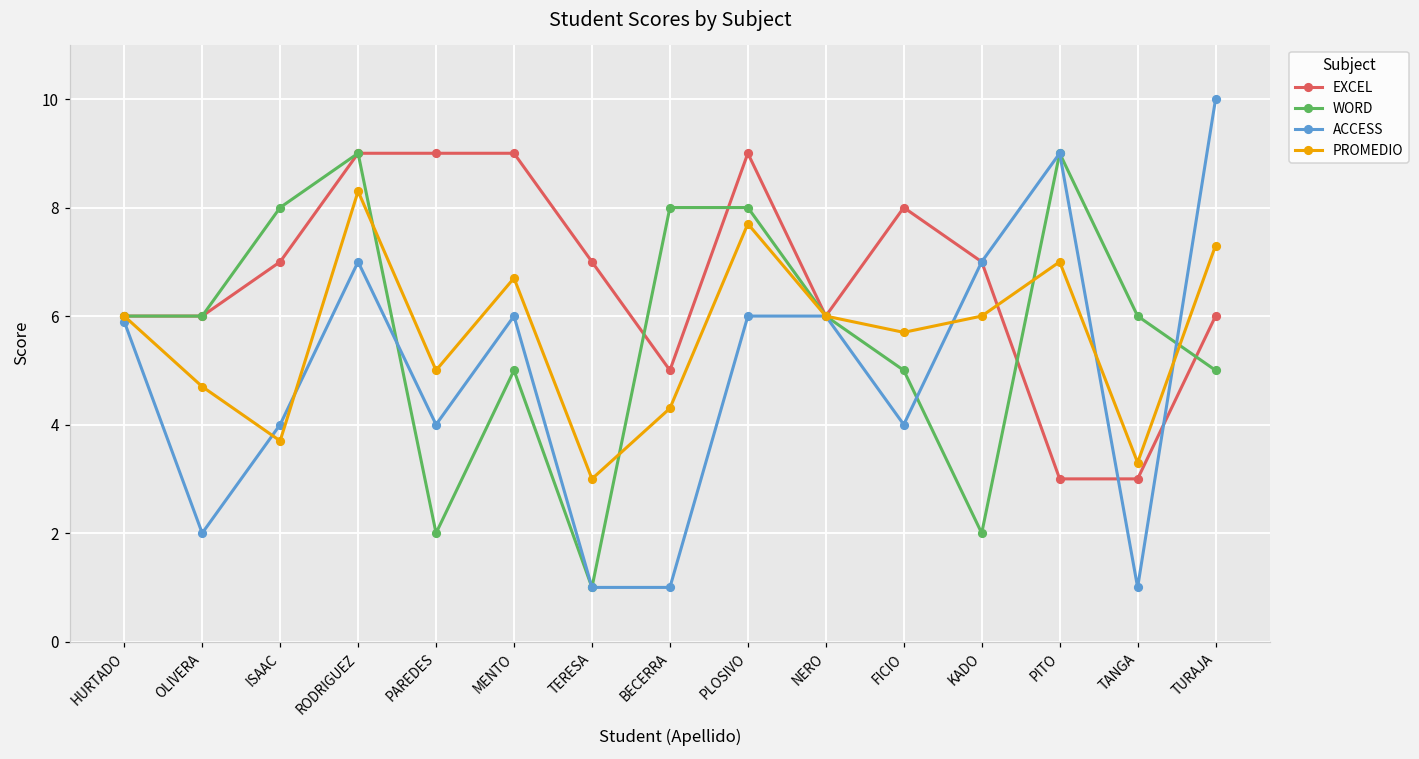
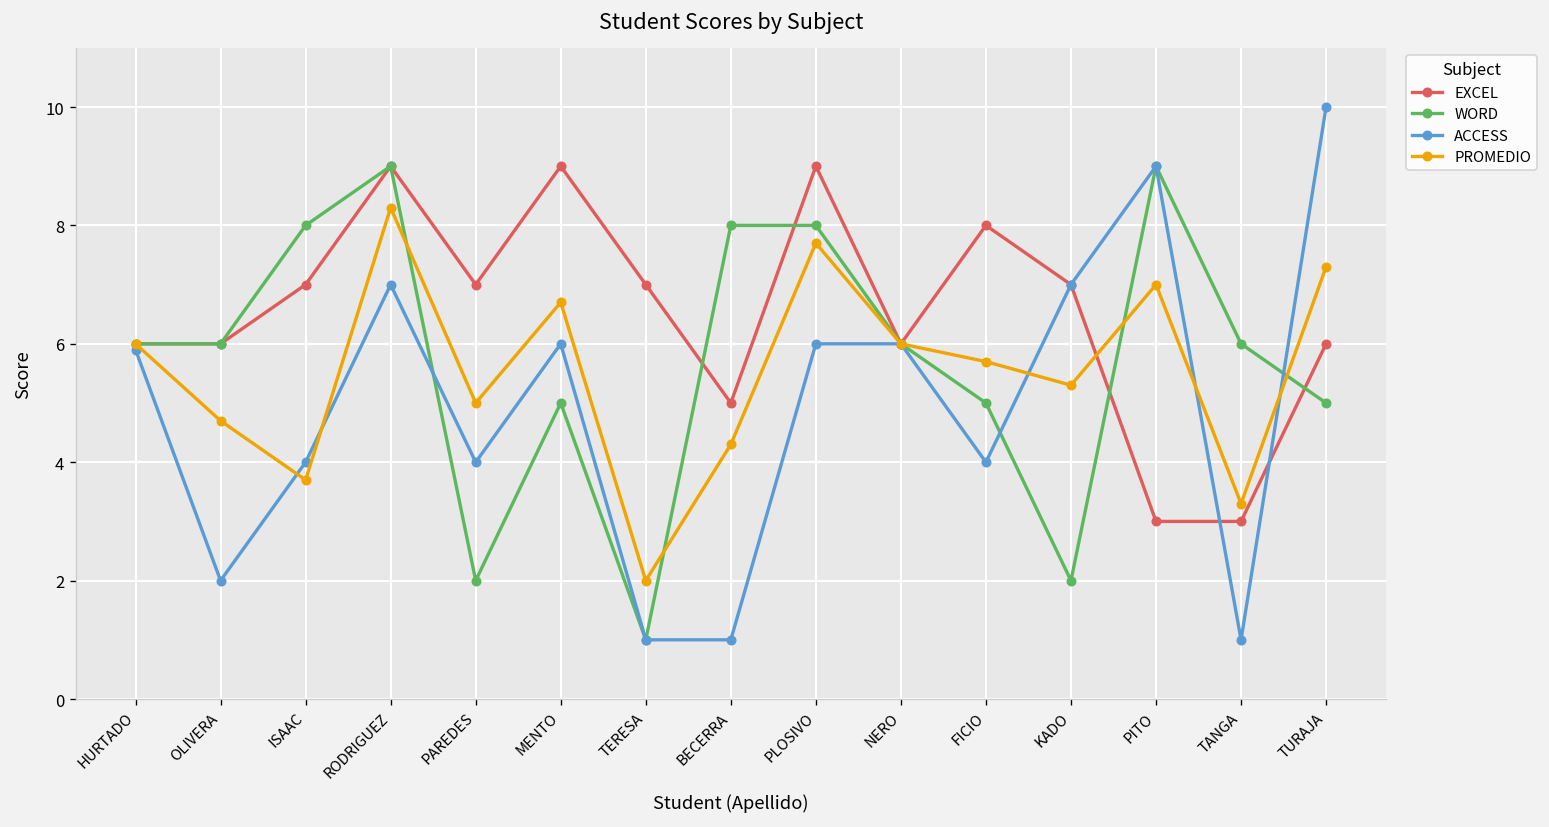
EXCEL, PAREDES: 9 -> 7
PROMEDIO, TERESA: 3 -> 2
PROMEDIO, KADO: 6.0 -> 5.3
